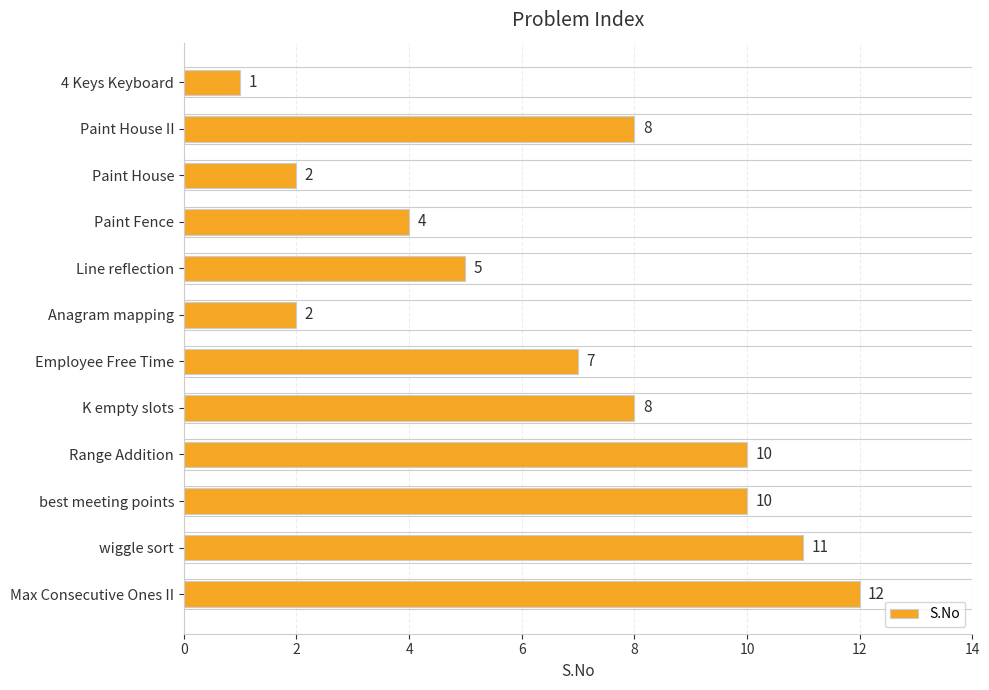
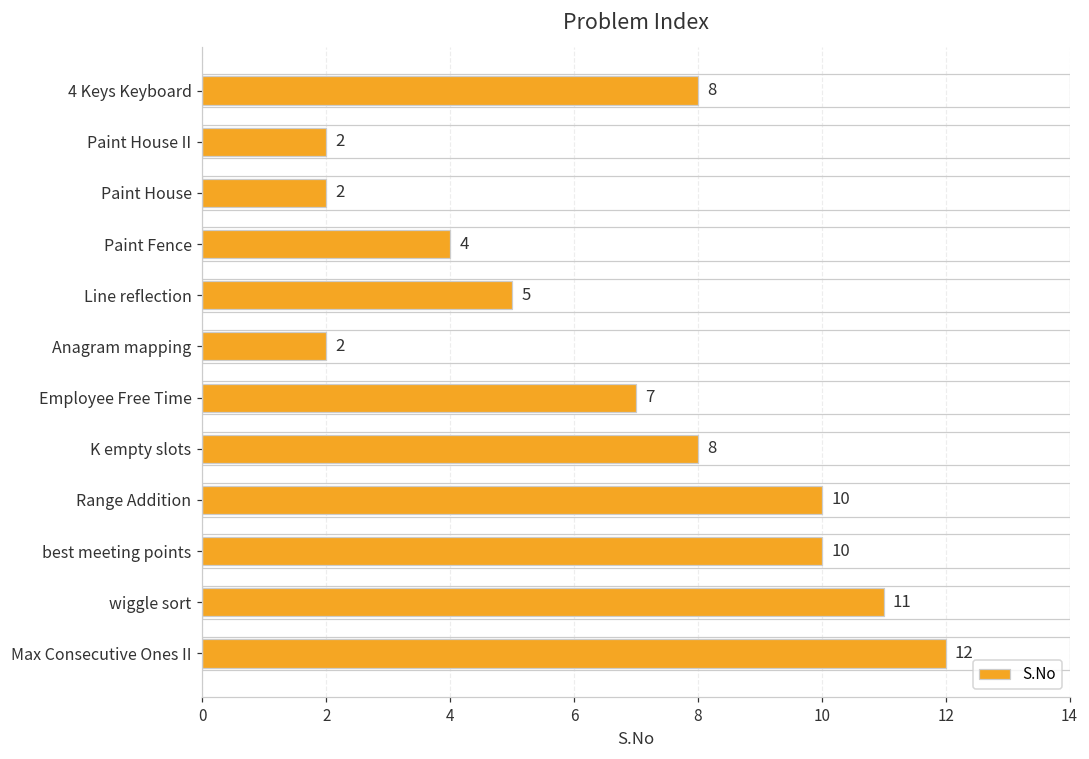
4 Keys Keyboard: 1 -> 8
Paint House II: 8 -> 2
